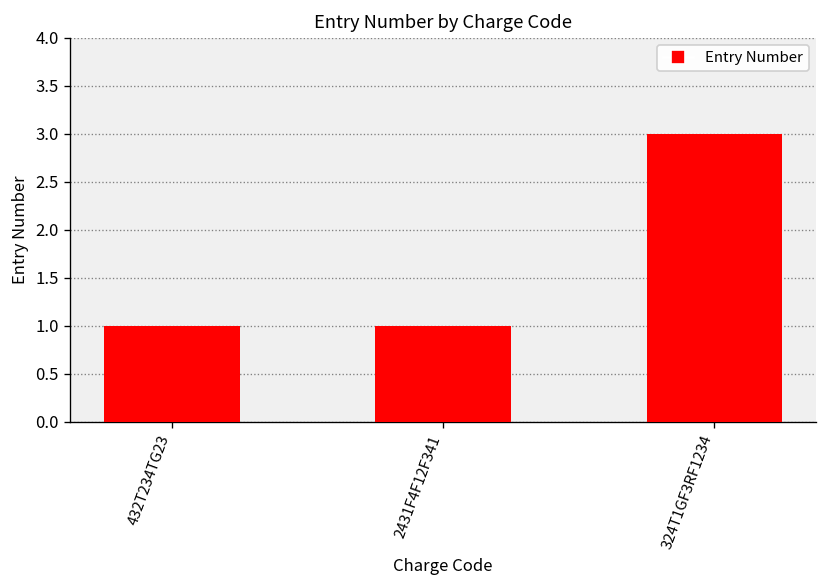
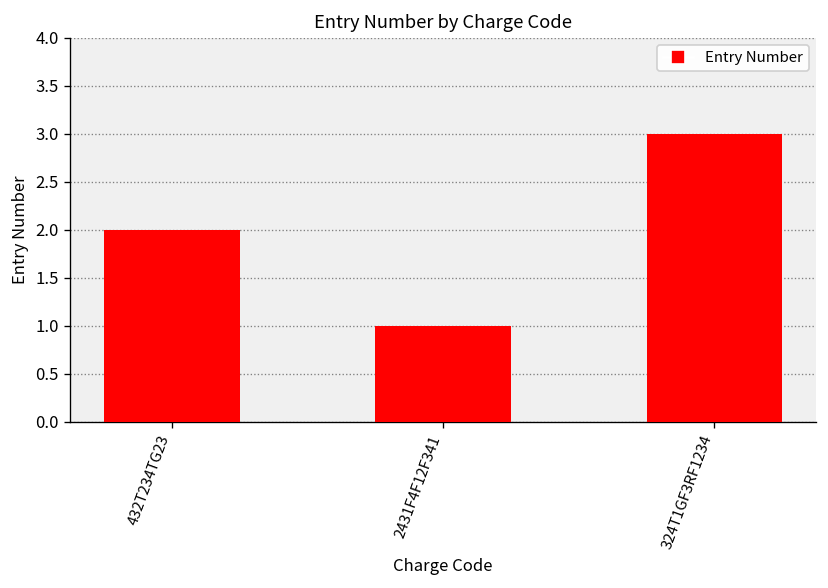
432T234TG23: 1 -> 2
